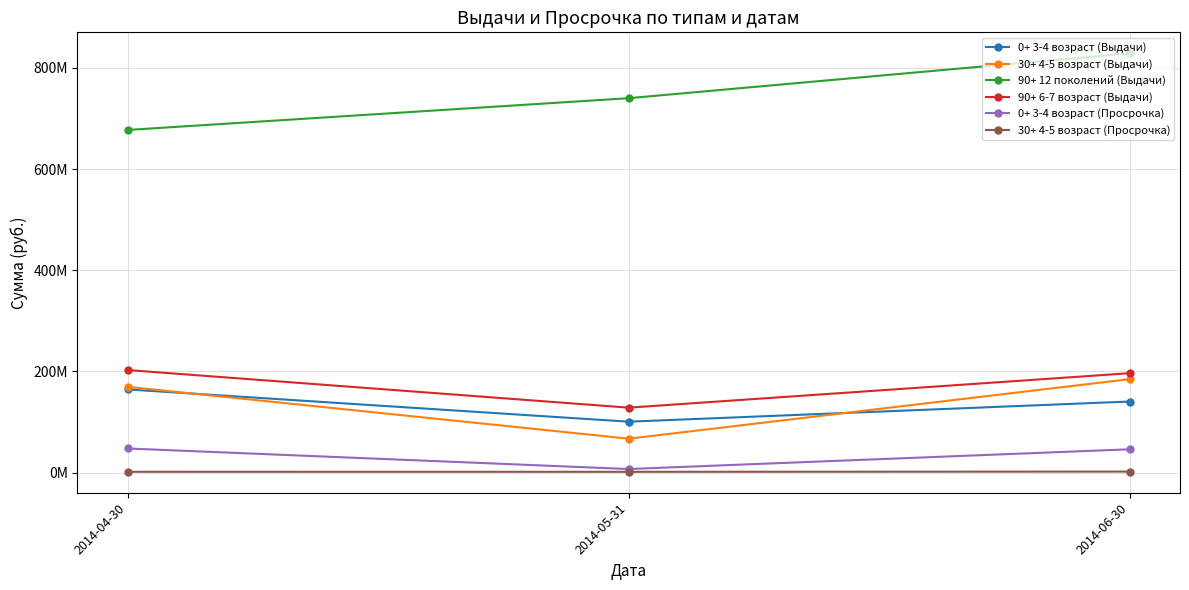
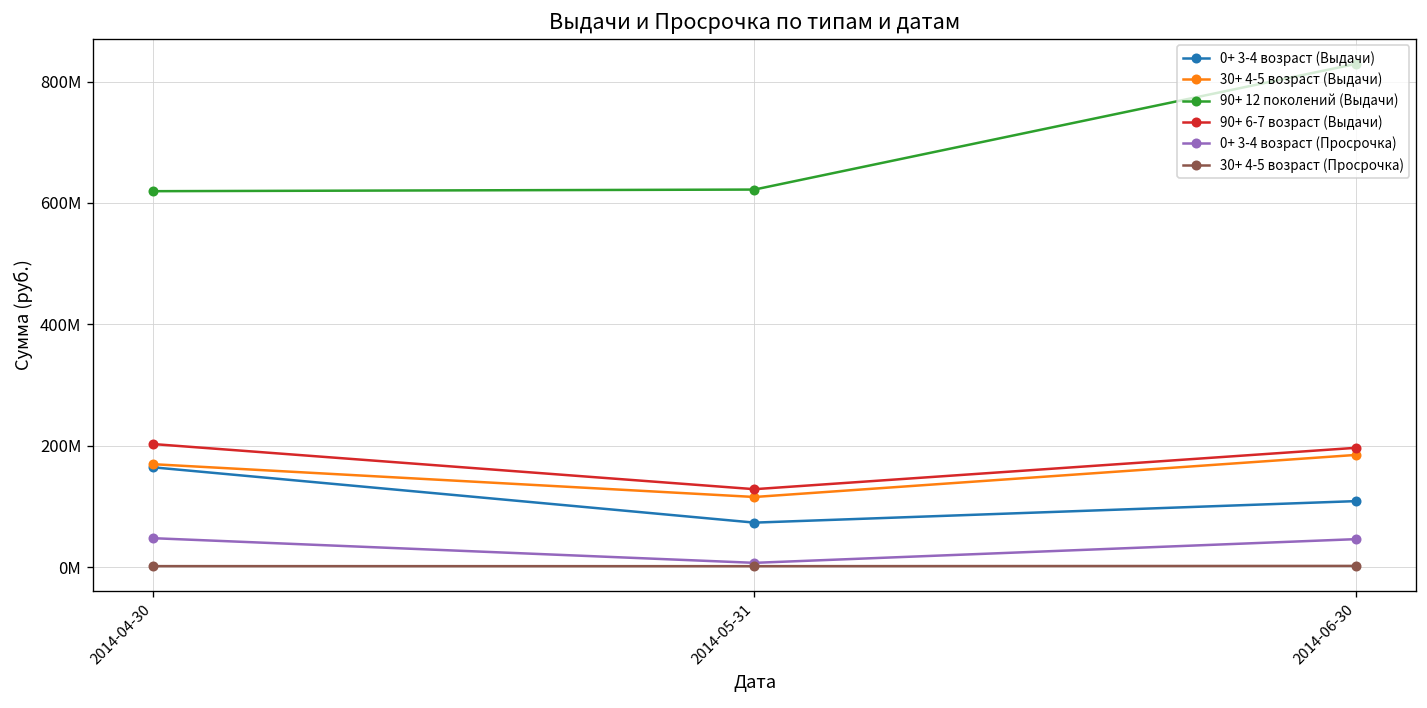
90+ 12 поколений (Выдачи), 2014-04-30: 680000000 -> 620000000
0+ 3-4 возраст (Выдачи), 2014-05-31: 100000000 -> 70000000
30+ 4-5 возраст (Выдачи), 2014-05-31: 70000000 -> 120000000
90+ 12 поколений (Выдачи), 2014-05-31: 740000000 -> 620000000
0+ 3-4 возраст (Выдачи), 2014-06-30: 140000000 -> 110000000
